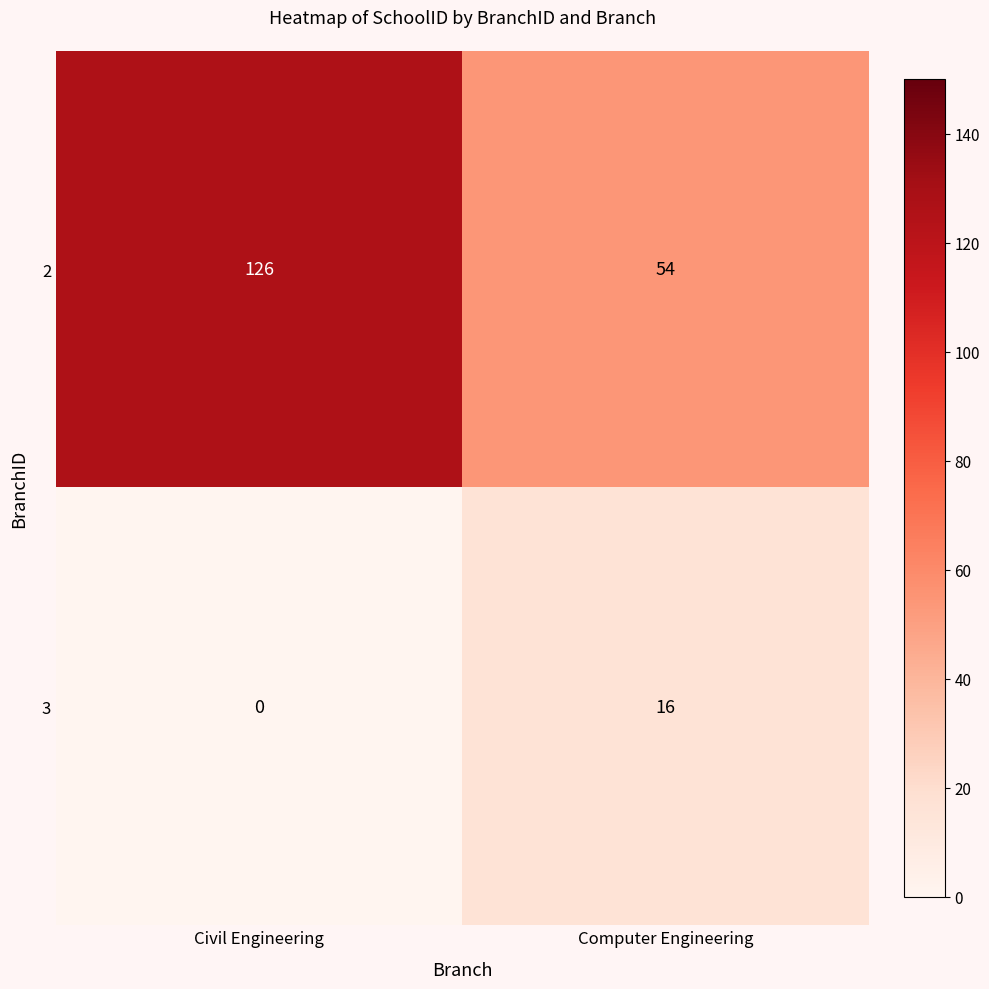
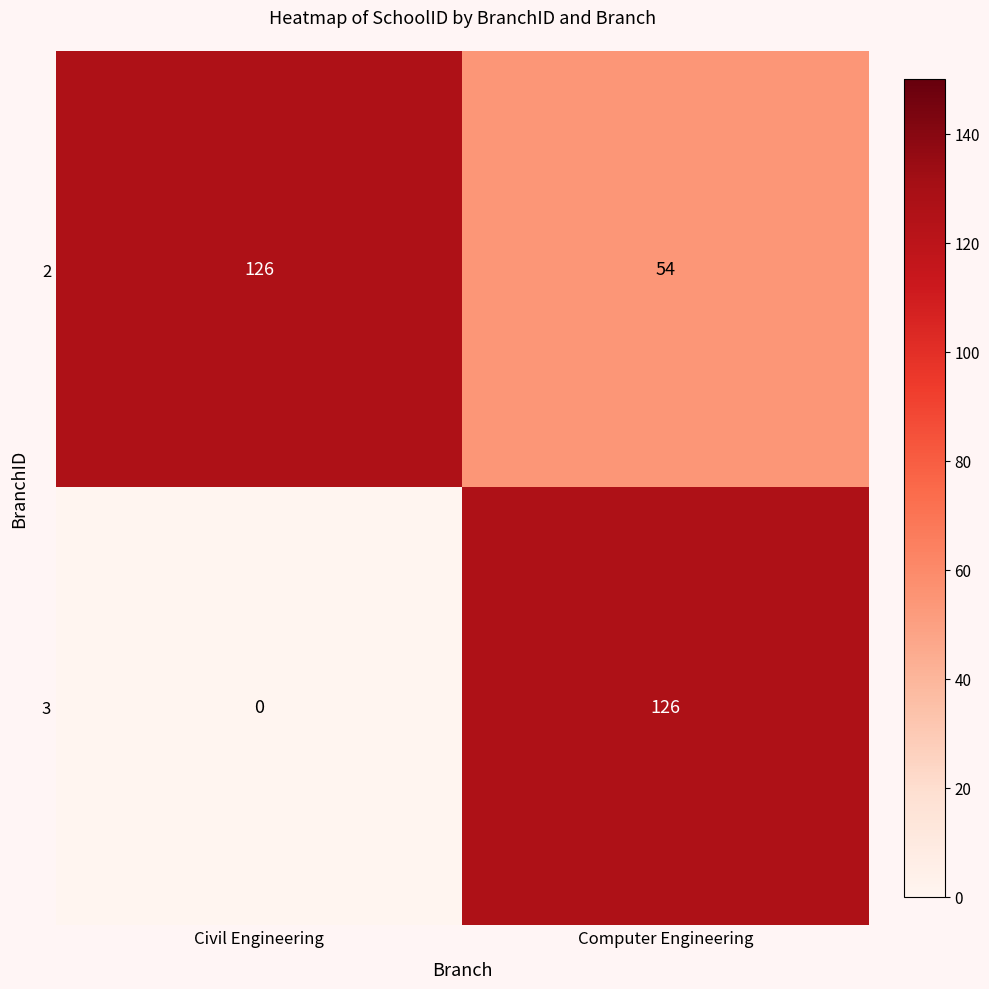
3, Computer Engineering: 16 -> 126
